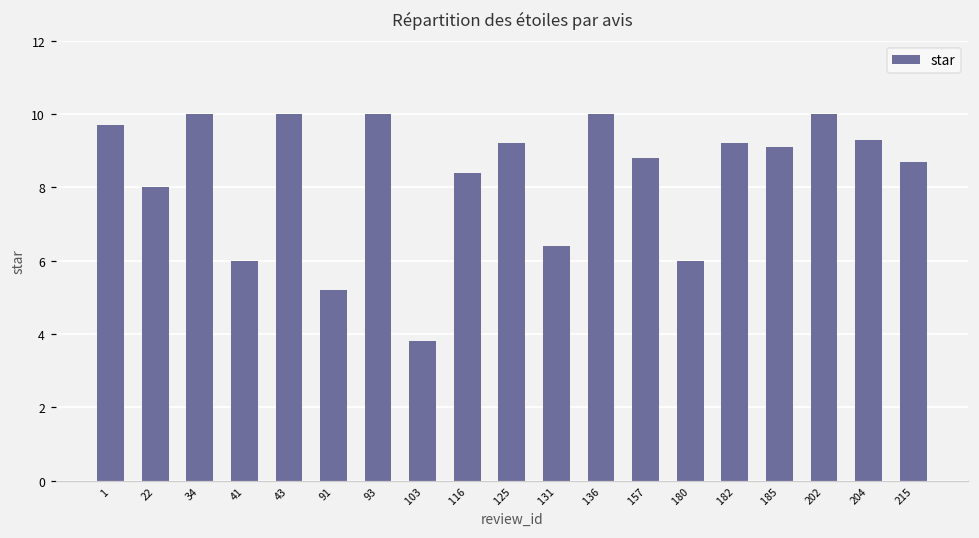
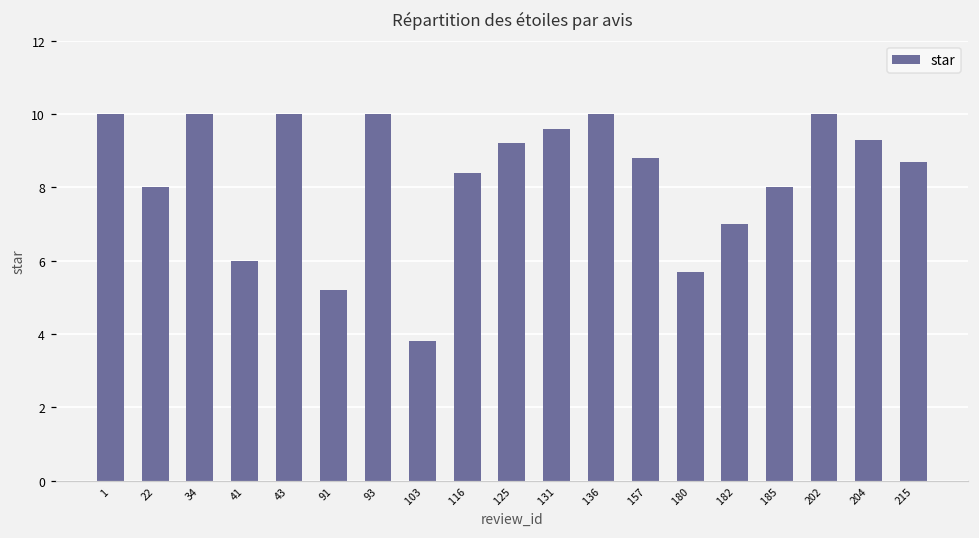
1: 9.7 -> 10.0
131: 6.4 -> 9.6
180: 6.0 -> 5.7
182: 9.2 -> 7.0
185: 9.1 -> 8.0
